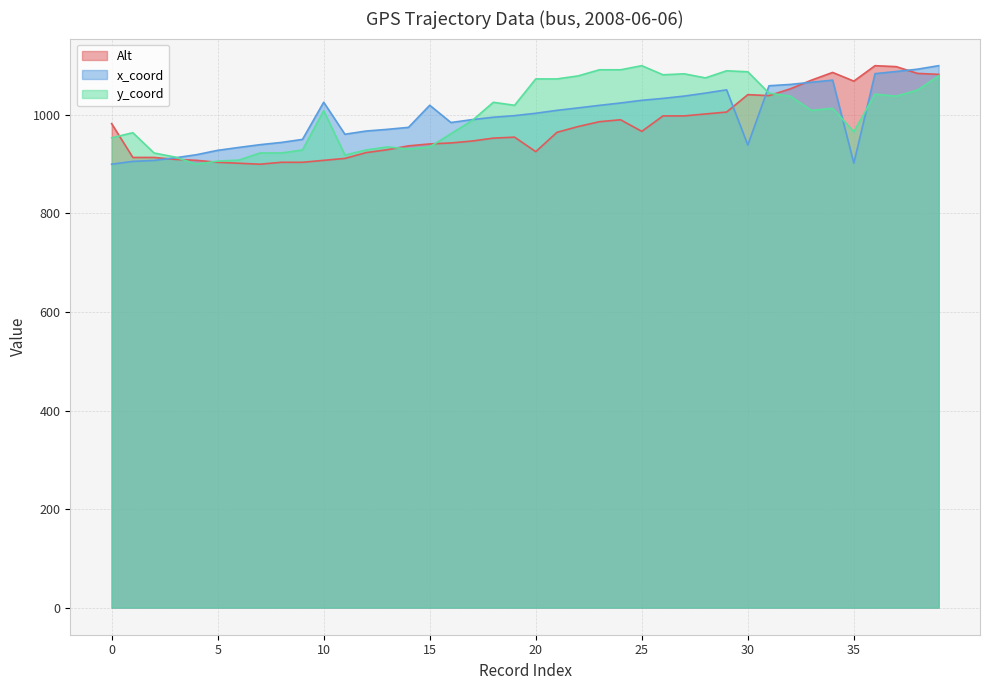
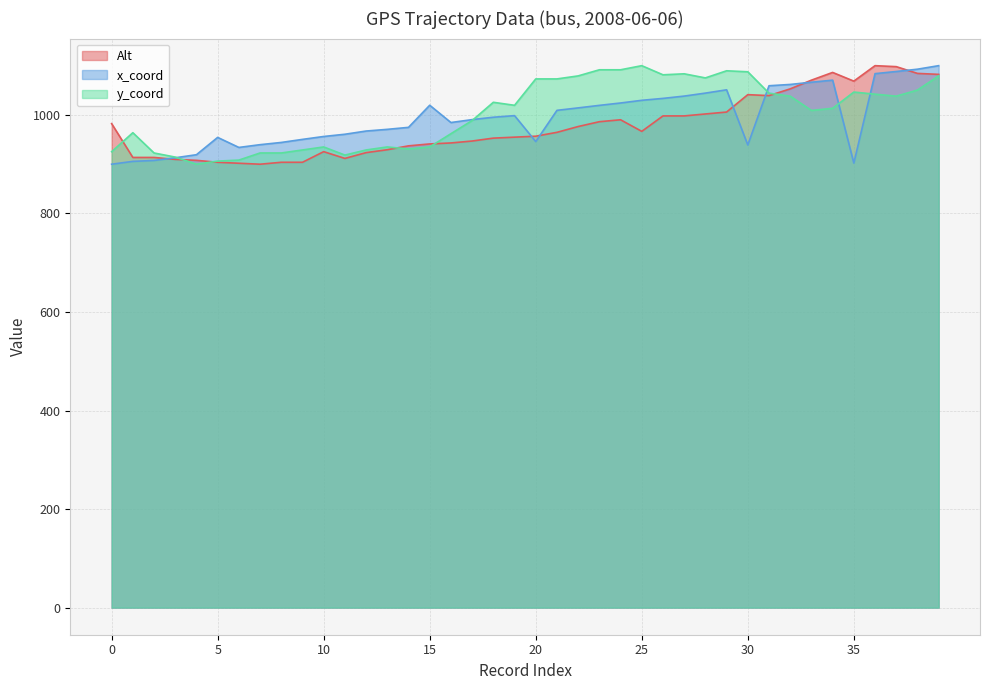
y_coord, 0: 950 -> 930
x_coord, 5: 930 -> 950
Alt, 10: 910 -> 930
x_coord, 10: 1030 -> 960
y_coord, 10: 1010 -> 940
Alt, 20: 930 -> 960
x_coord, 20: 1000 -> 950
y_coord, 35: 970 -> 1050
